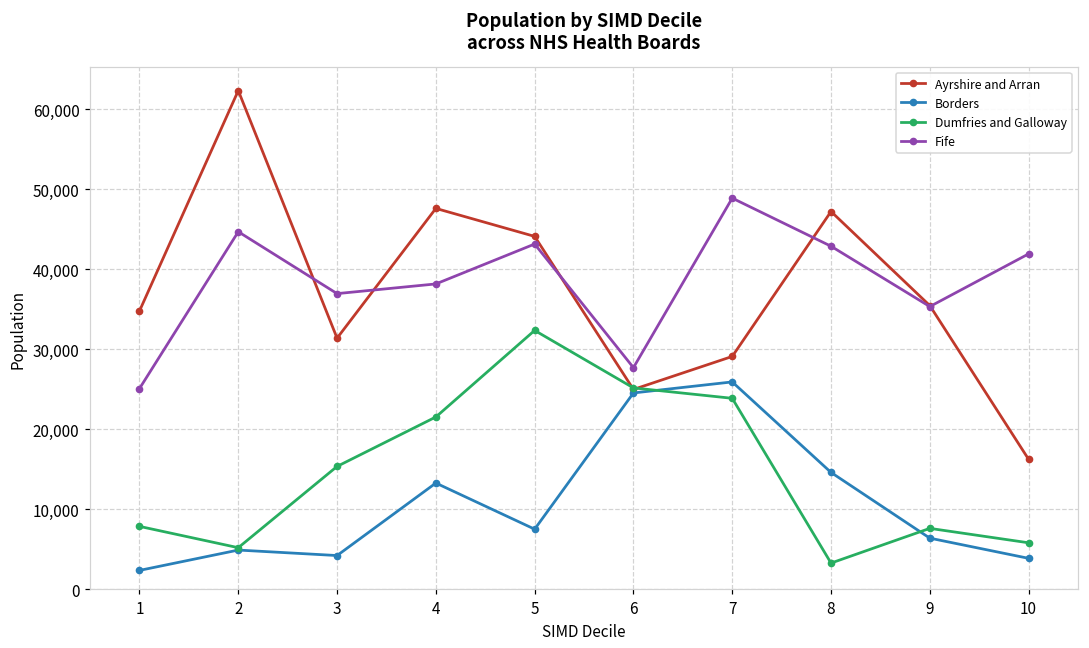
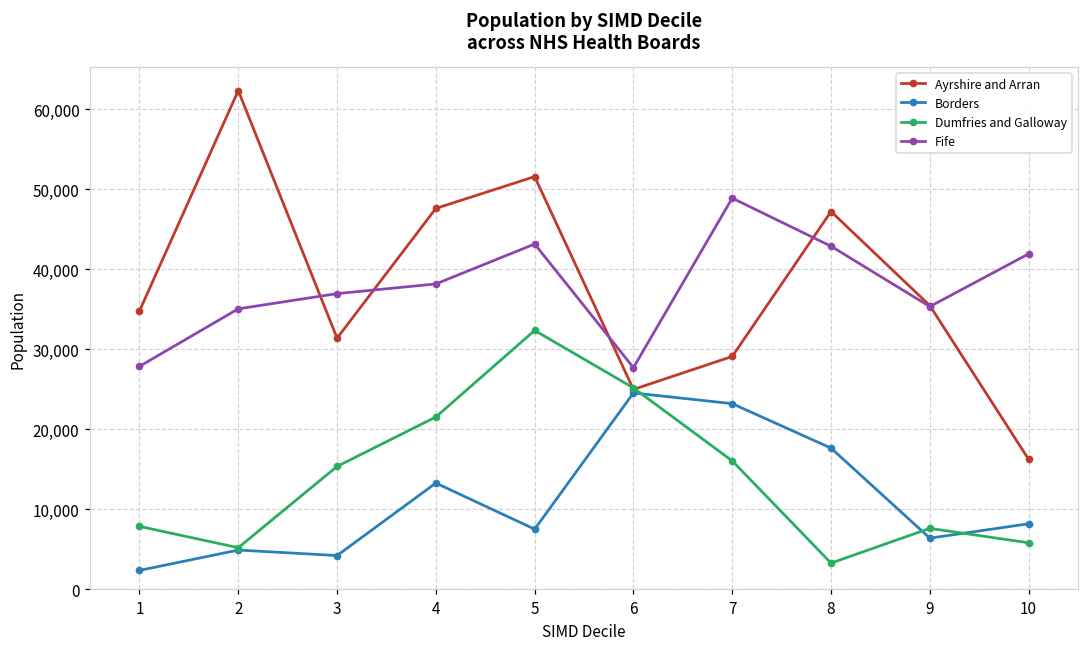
Fife, 1: 25,000 -> 28,000
Fife, 2: 45,000 -> 35,000
Ayrshire and Arran, 5: 44,000 -> 52,000
Borders, 7: 26,000 -> 23,000
Dumfries and Galloway, 7: 24,000 -> 16,000
Borders, 8: 15,000 -> 18,000
Borders, 10: 4,000 -> 8,000
